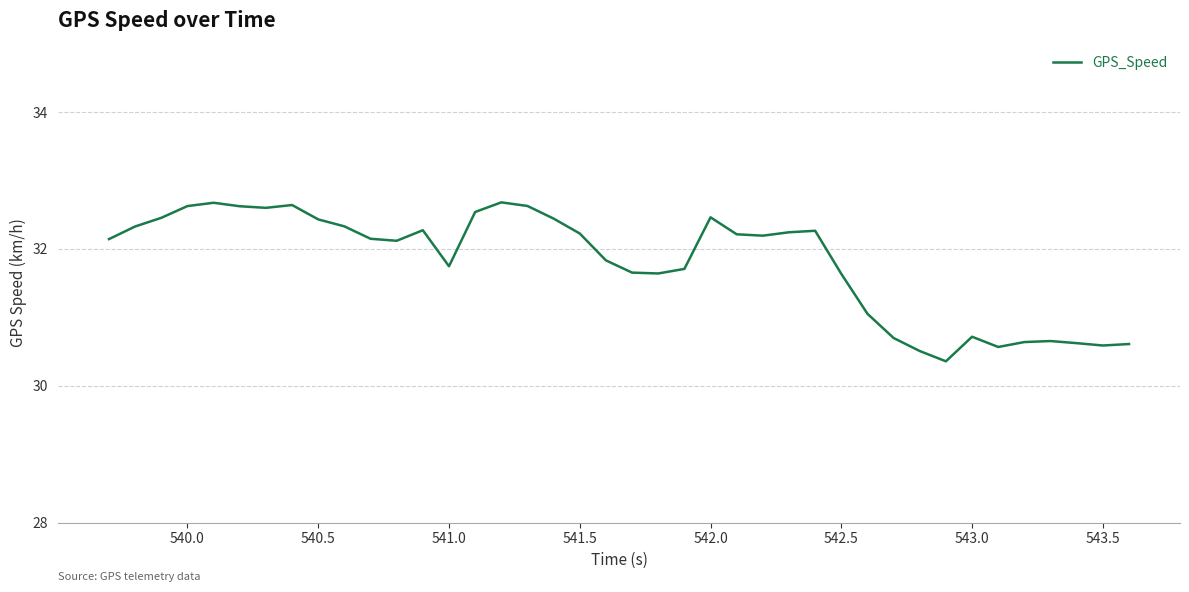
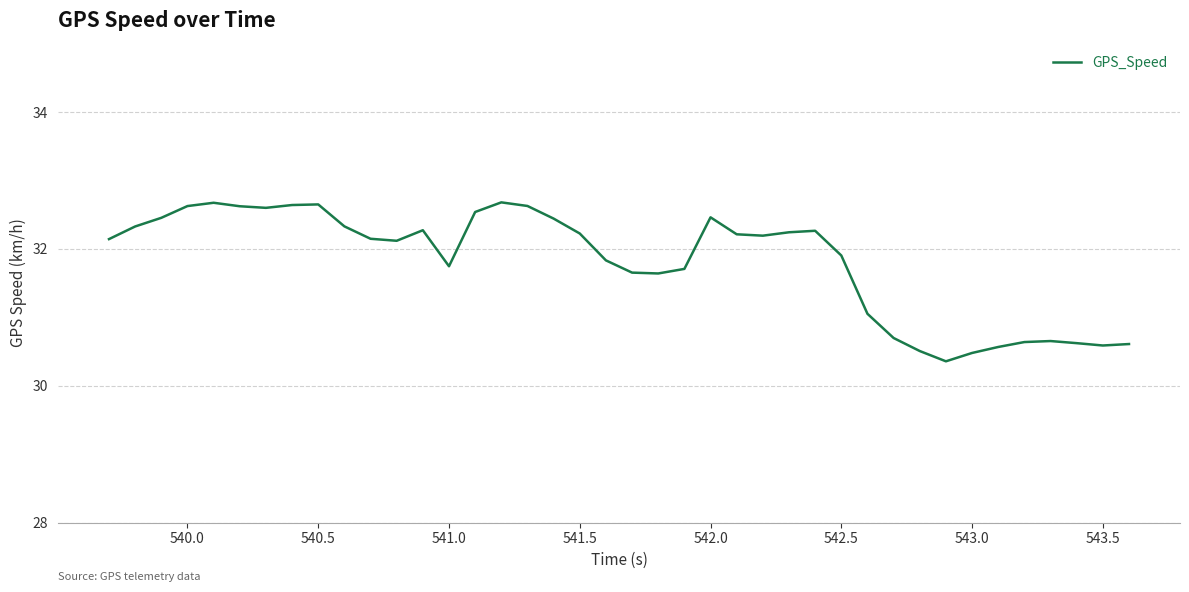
540.5: 32.4 -> 32.6
542.5: 31.6 -> 31.9
543.0: 30.7 -> 30.5
